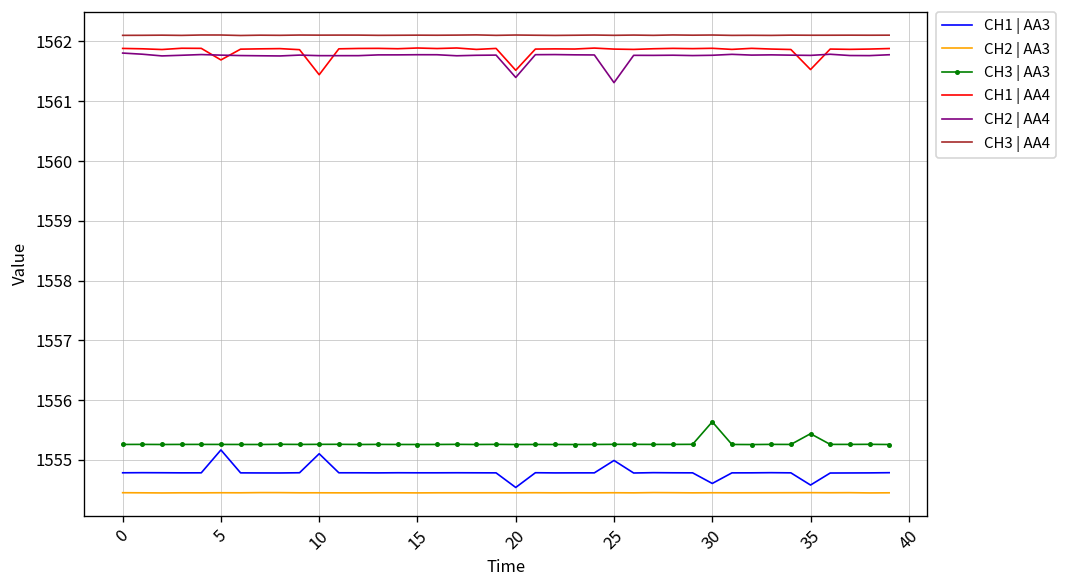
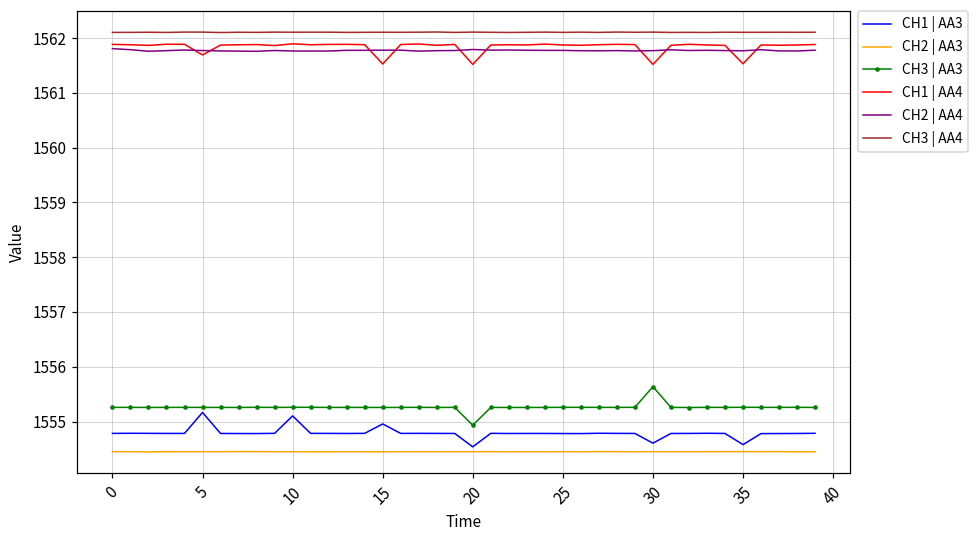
CH1 | AA4, 10: 1561.4 -> 1561.9
CH1 | AA3, 15: 1554.8 -> 1555.0
CH1 | AA4, 15: 1561.9 -> 1561.5
CH3 | AA3, 20: 1555.3 -> 1554.9
CH2 | AA4, 20: 1561.4 -> 1561.8
CH1 | AA3, 25: 1555.0 -> 1554.8
CH2 | AA4, 25: 1561.3 -> 1561.8
CH1 | AA4, 30: 1561.9 -> 1561.5
CH3 | AA3, 35: 1555.4 -> 1555.3
